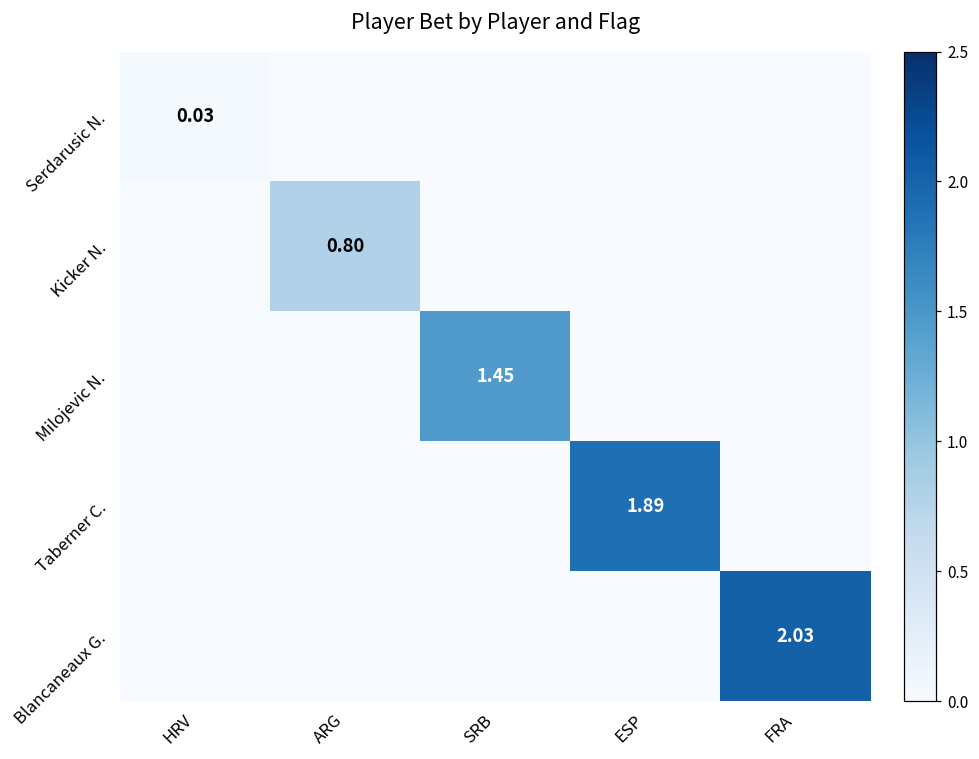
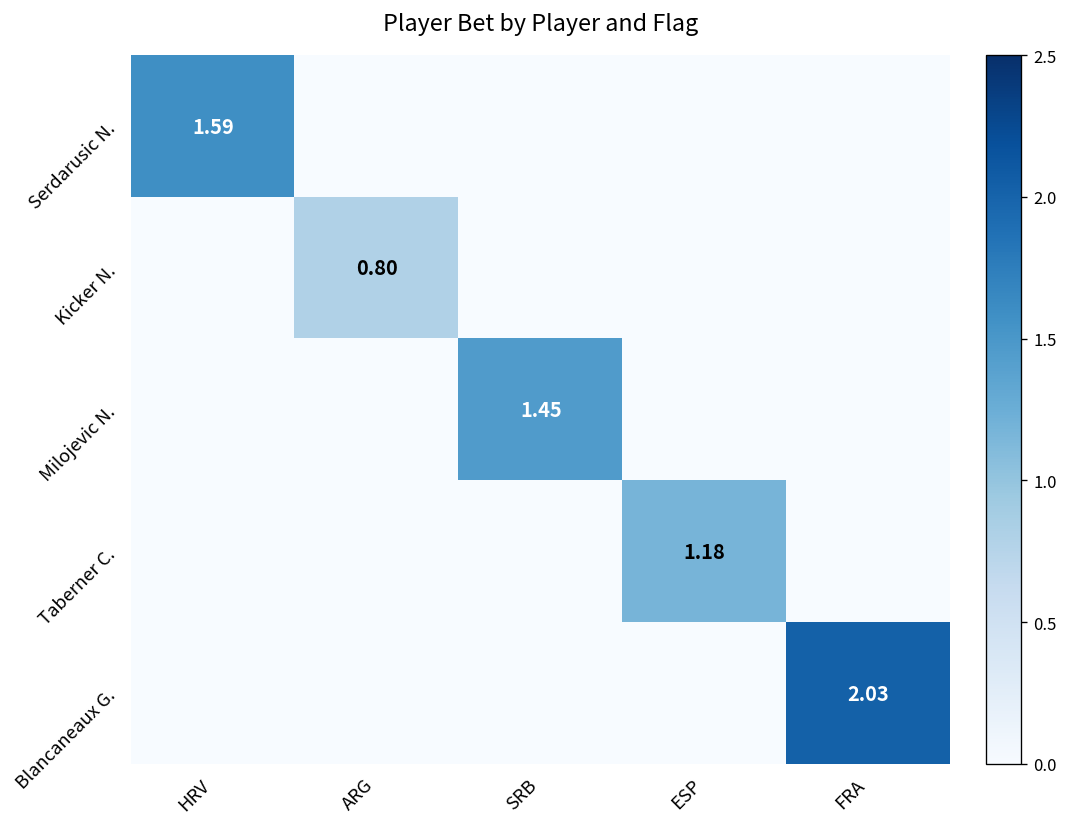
Serdarusic N., HRV: 0.03 -> 1.59
Taberner C., ESP: 1.89 -> 1.18
